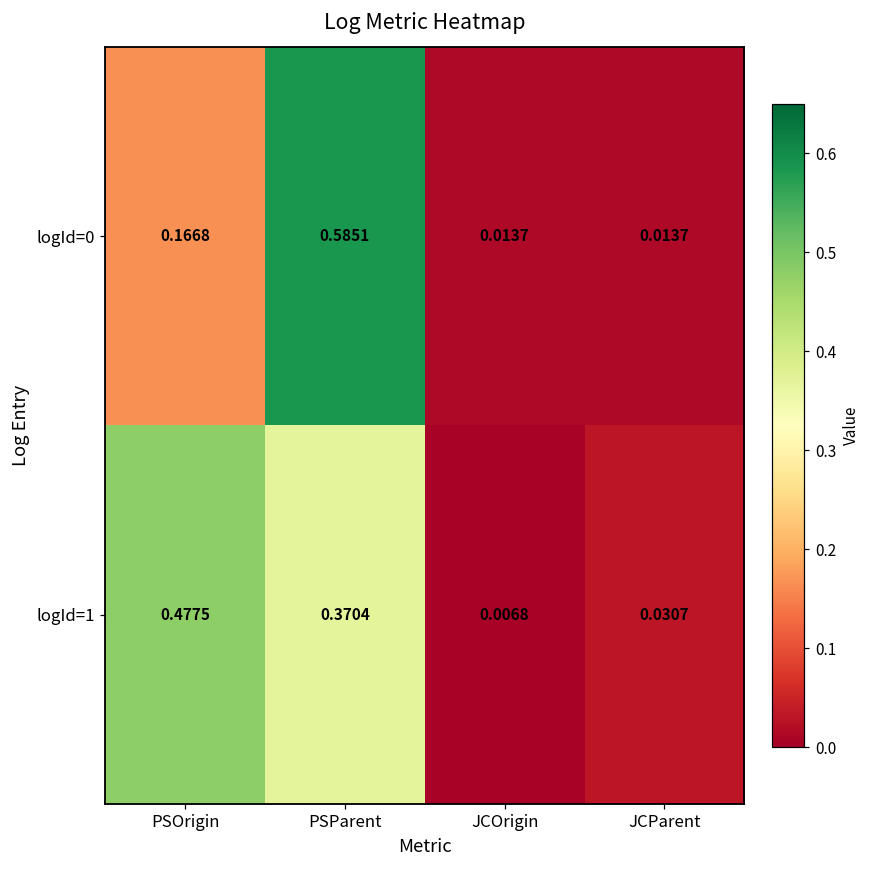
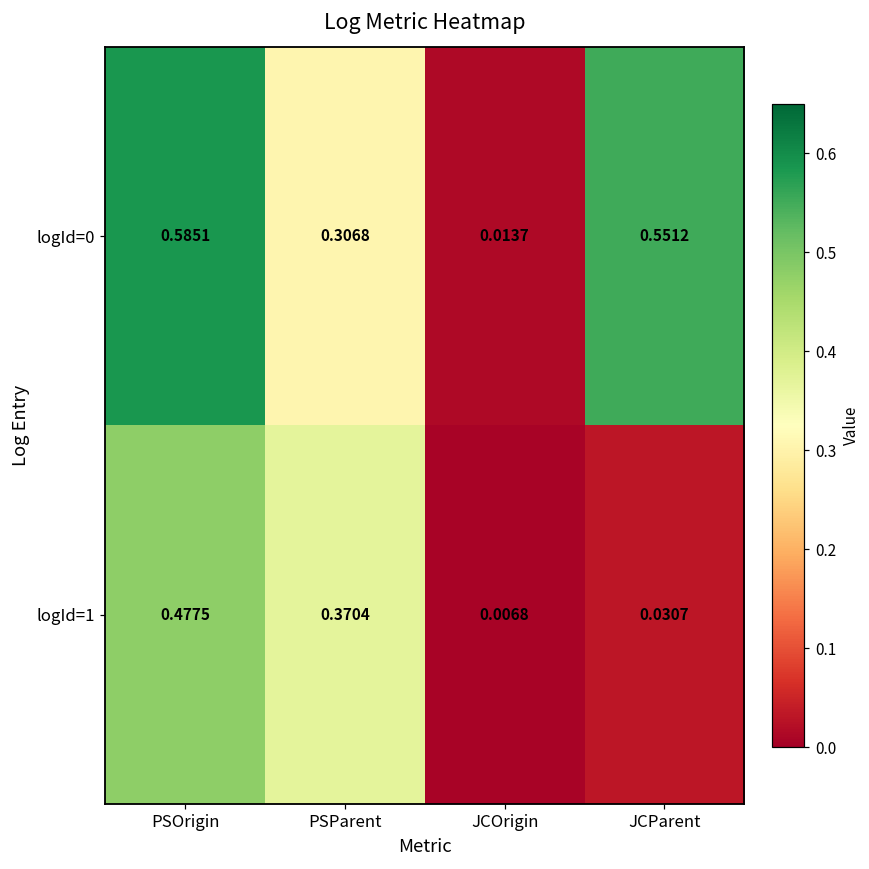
logId=0, PSOrigin: 0.1668 -> 0.5851
logId=0, PSParent: 0.5851 -> 0.3068
logId=0, JCParent: 0.0137 -> 0.5512
